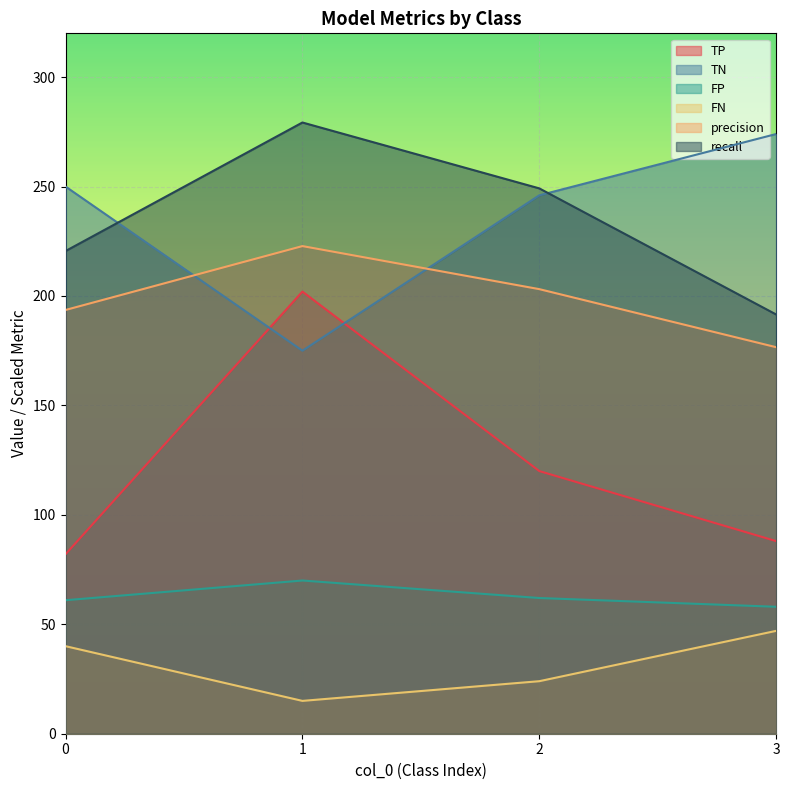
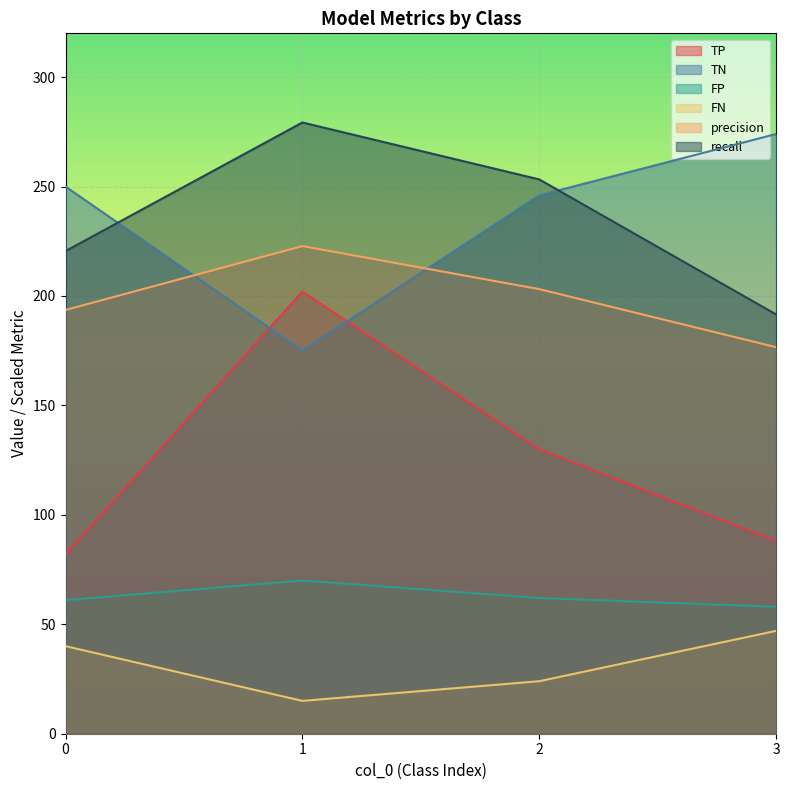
TP, 2: 120 -> 130
recall, 2: 249 -> 253
